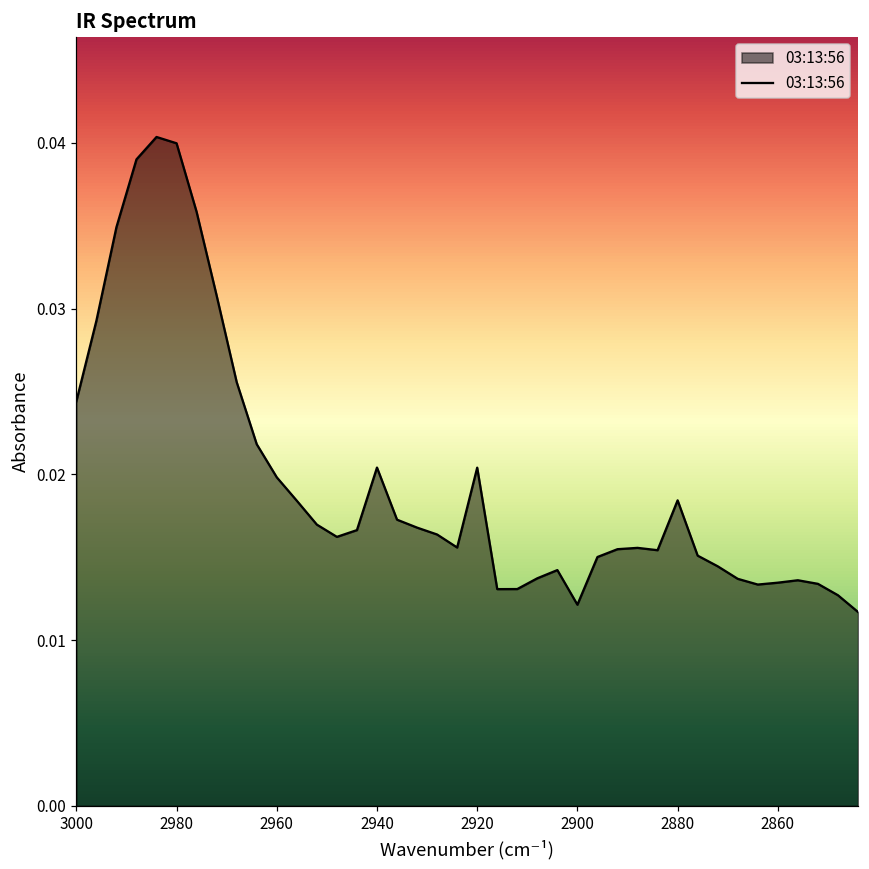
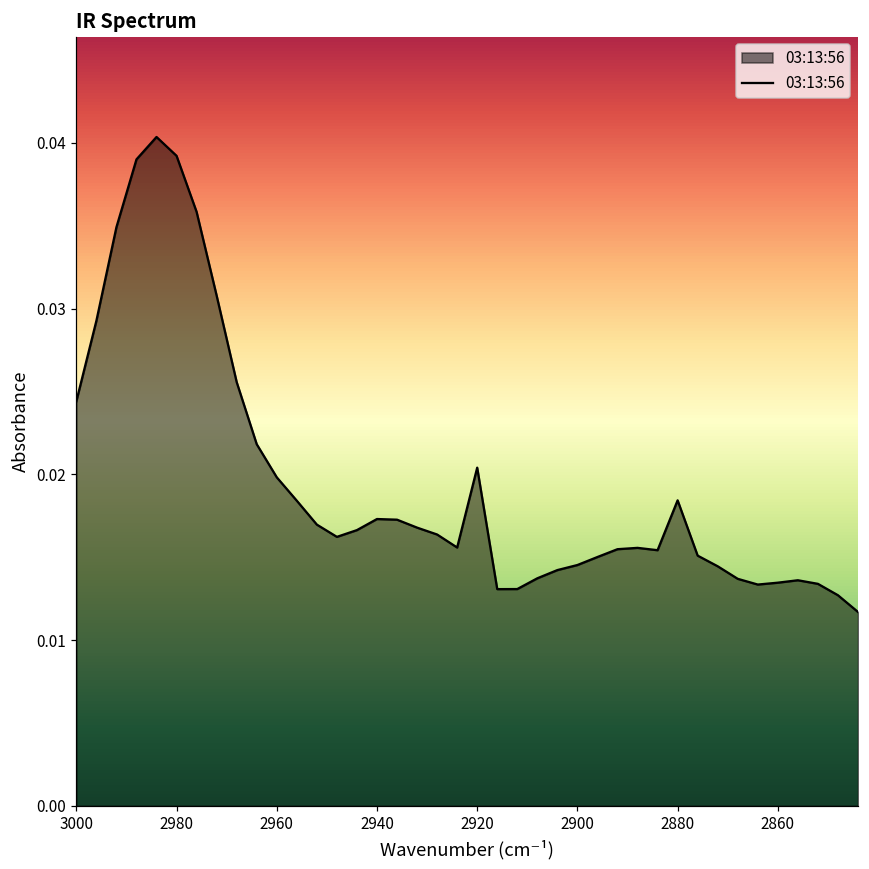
2980: 0.0400 -> 0.0392
2940: 0.0204 -> 0.0173
2900: 0.0121 -> 0.0145
